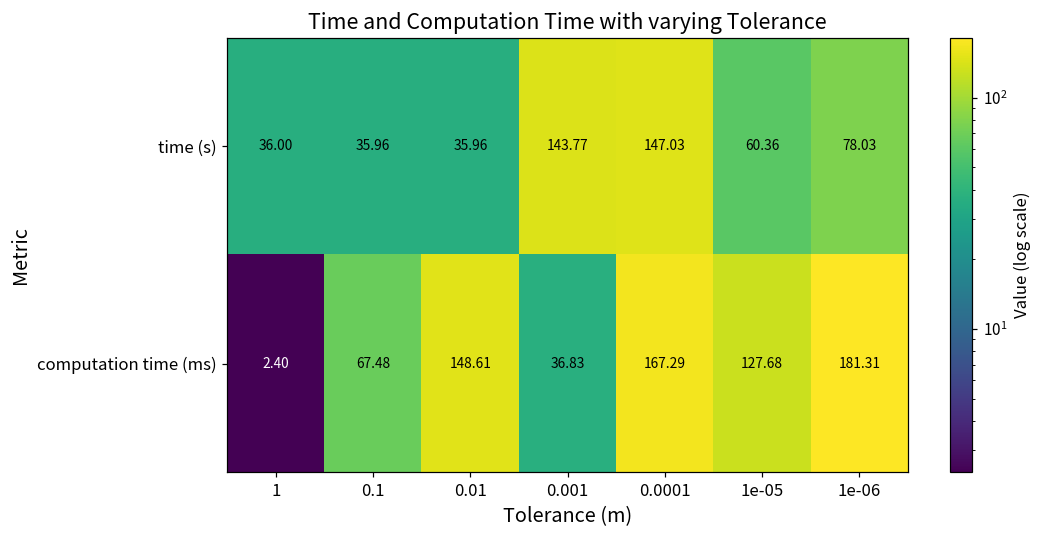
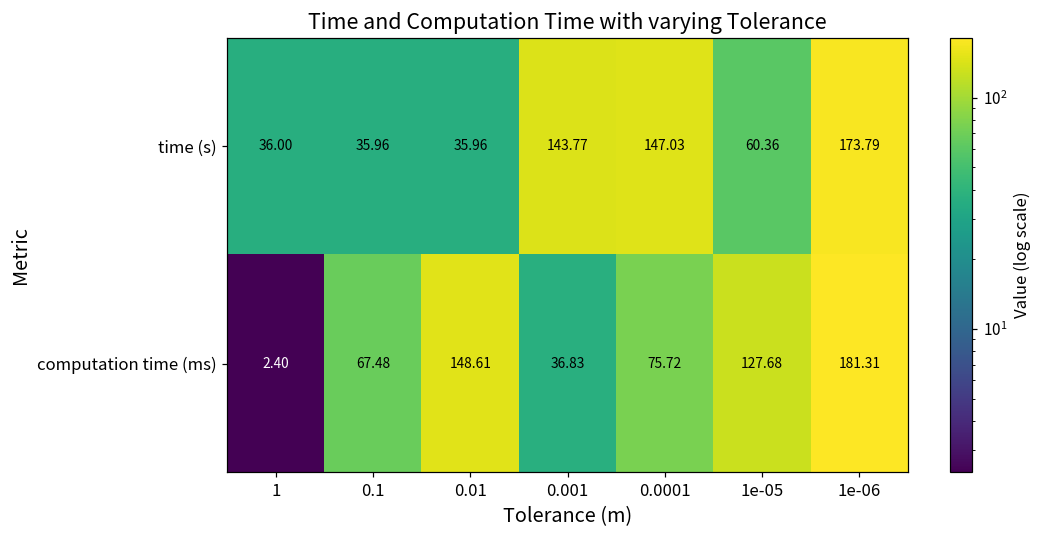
time (s), 1e-06: 78.03 -> 173.79
computation time (ms), 0.0001: 167.29 -> 75.72
